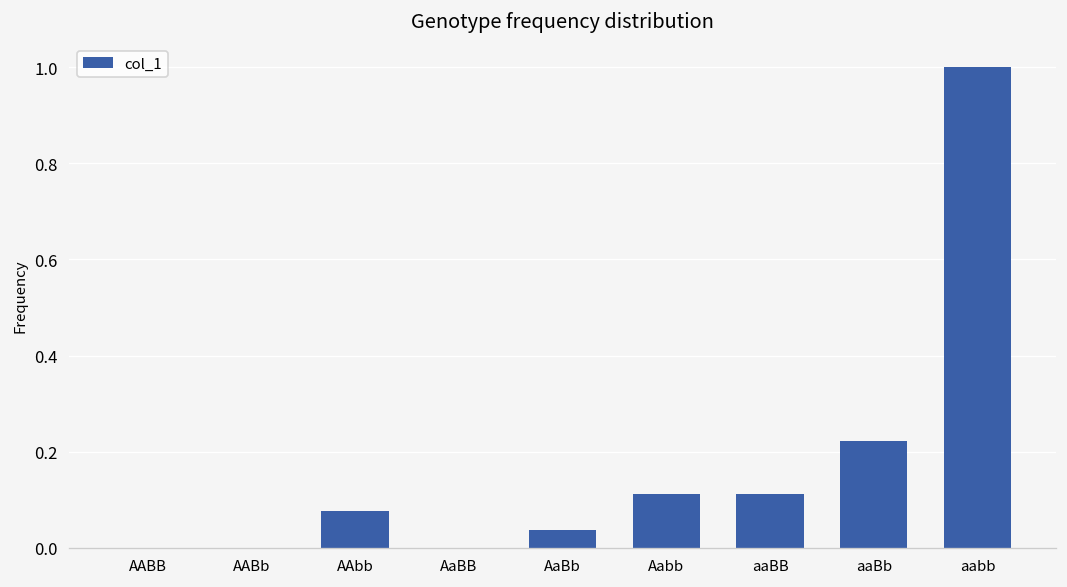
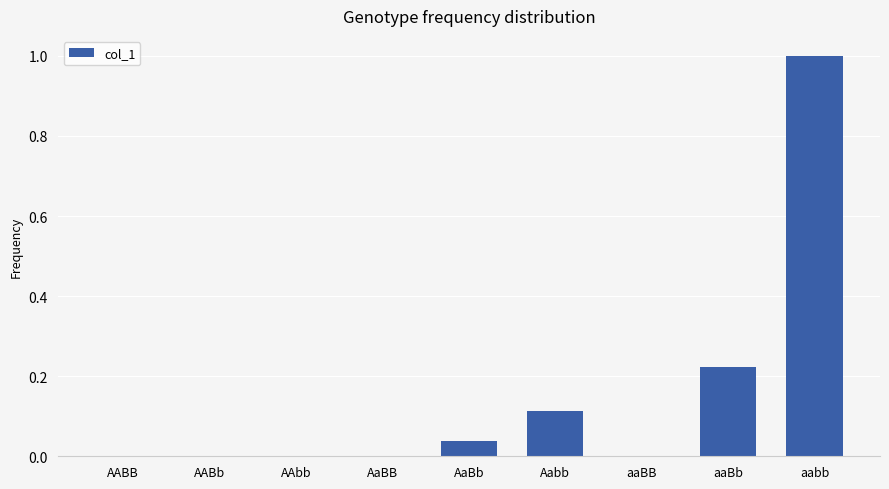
AAbb: 0.08 -> 0.00
aaBB: 0.11 -> 0.00
